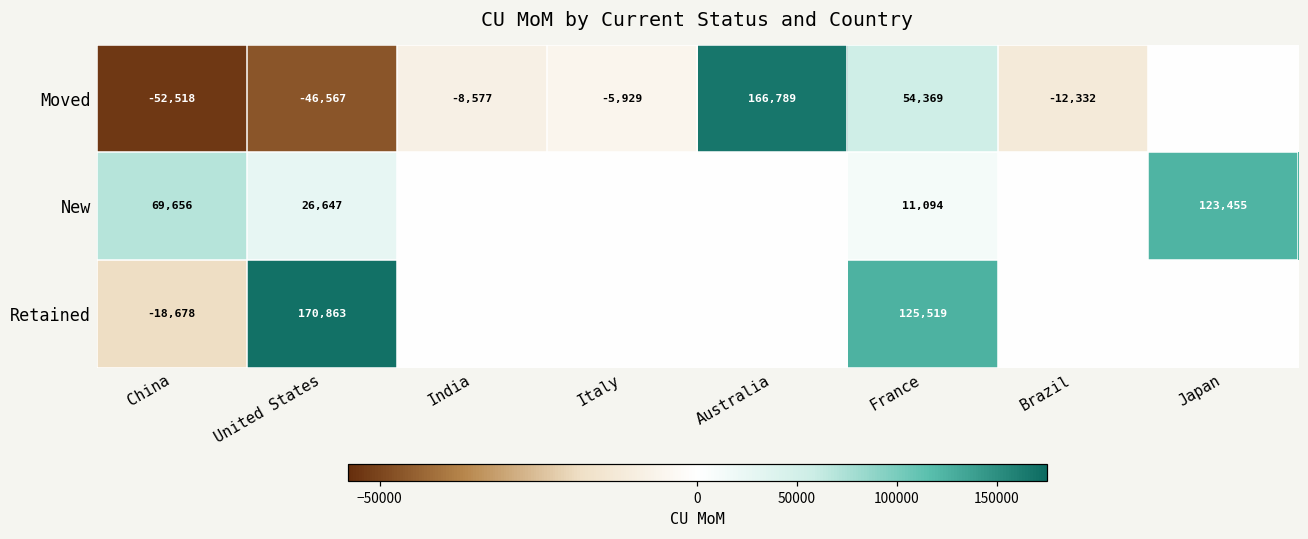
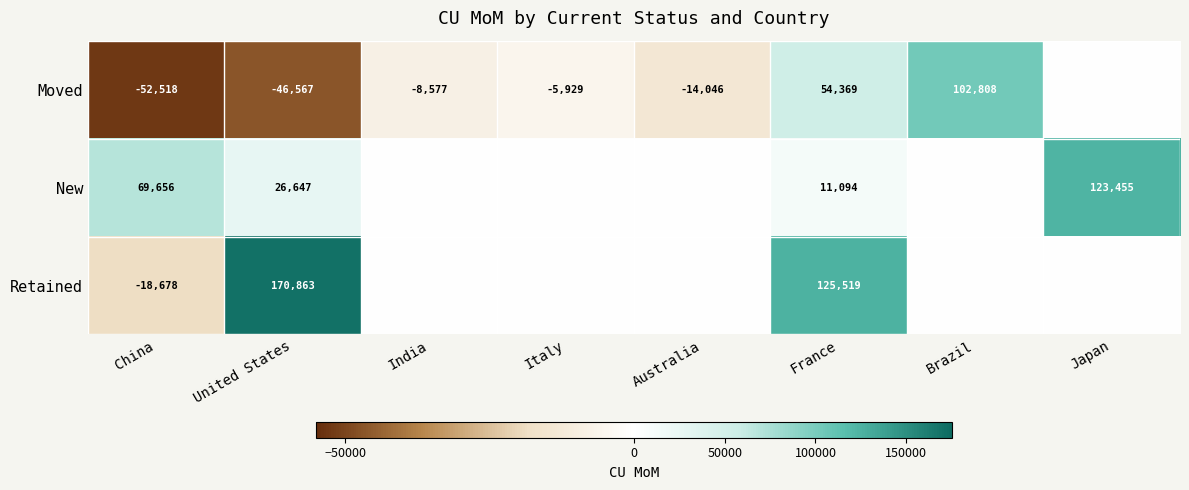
Moved, Australia: 166,789 -> -14,046
Moved, Brazil: -12,332 -> 102,808
